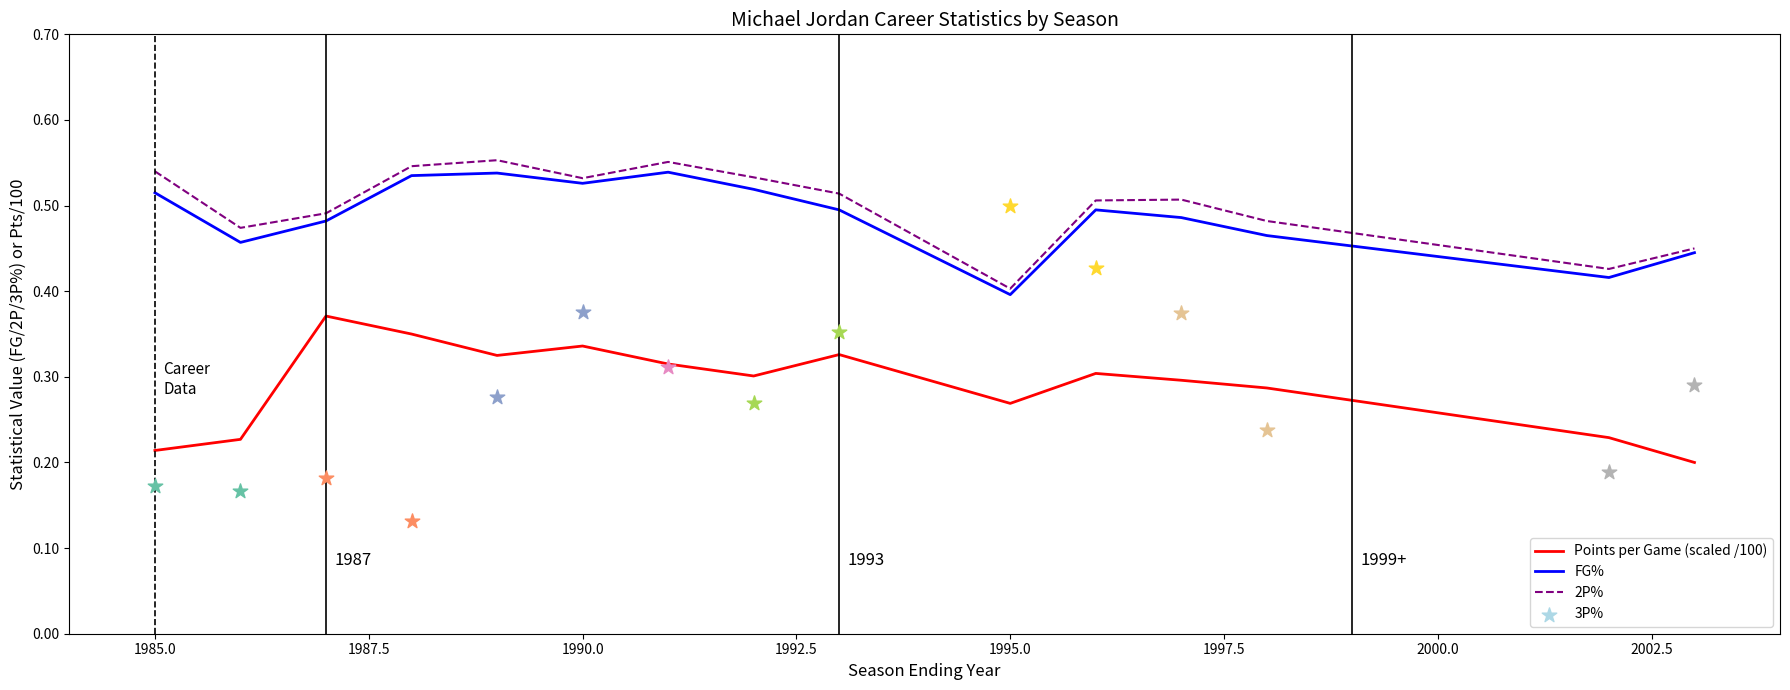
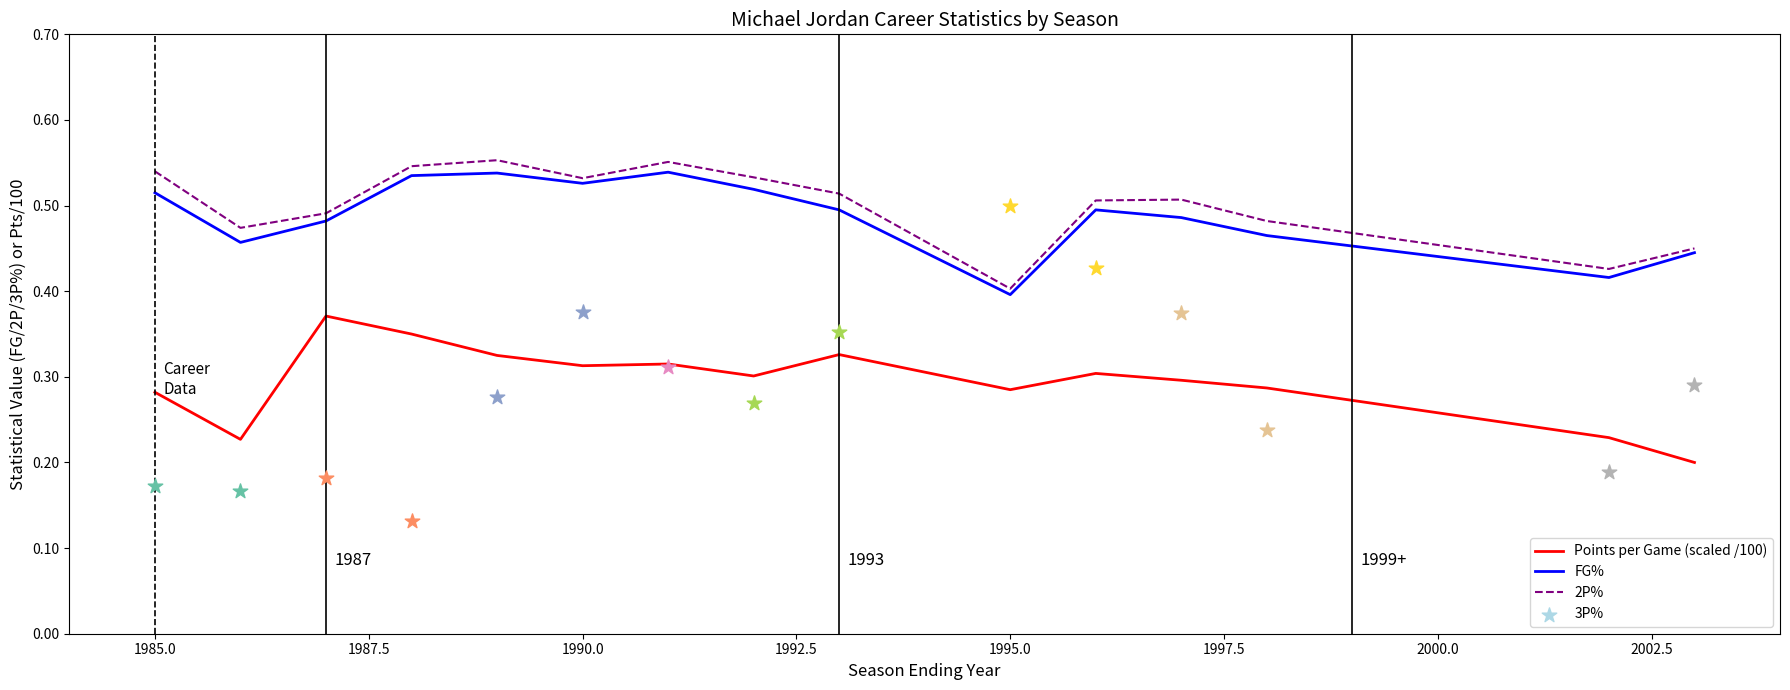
Points per Game (scaled /100), 1985.0: 0.21 -> 0.28
Points per Game (scaled /100), 1990.0: 0.34 -> 0.31
Points per Game (scaled /100), 1995.0: 0.27 -> 0.29
